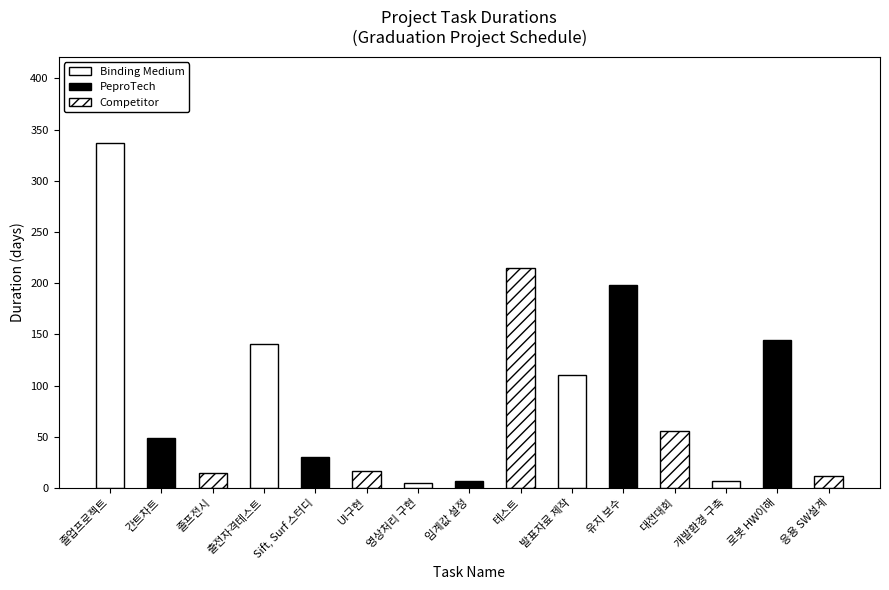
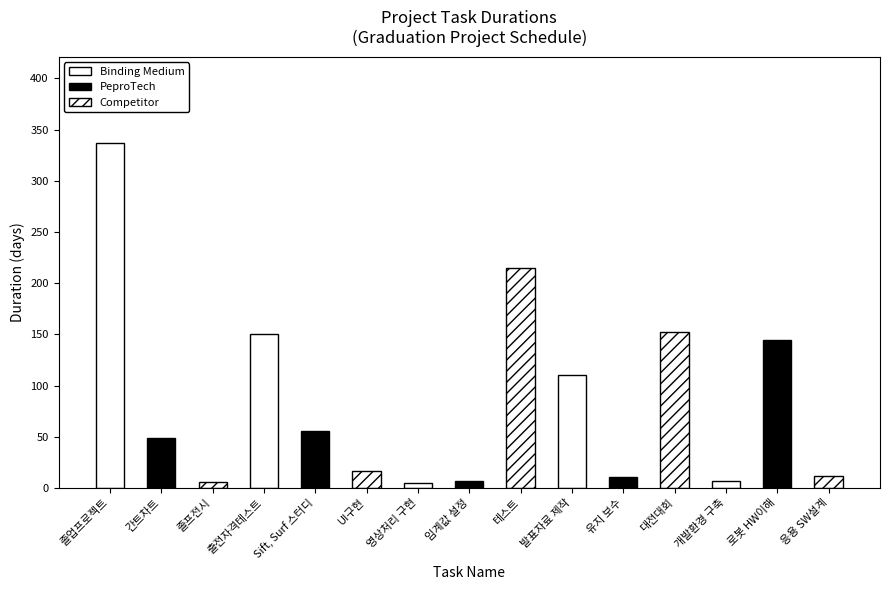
졸프전시: 15 -> 6
출전자격테스트: 141 -> 150
Sift, Surf 스터디: 30 -> 56
유지 보수: 198 -> 11
대전대회: 56 -> 152
